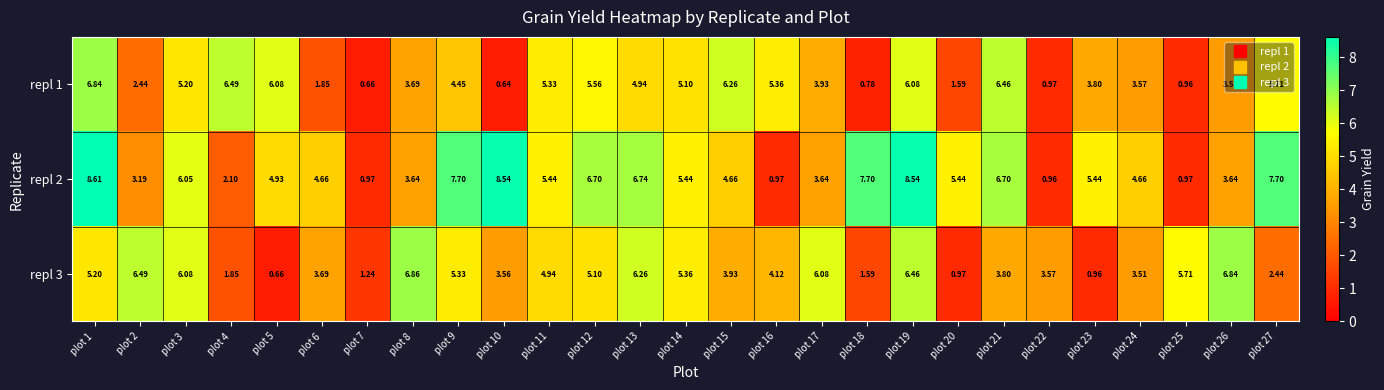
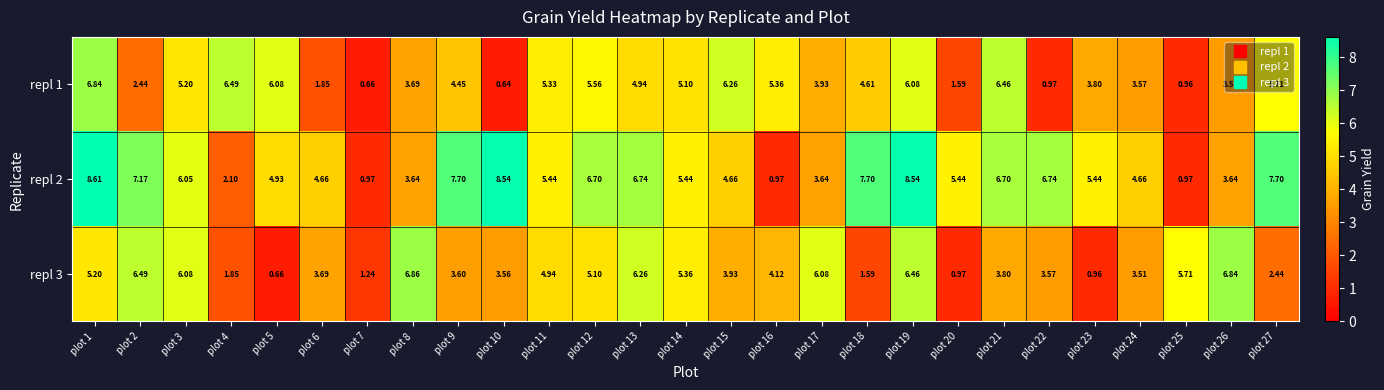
repl 1, plot 18: 0.78 -> 4.61
repl 2, plot 2: 3.19 -> 7.17
repl 2, plot 22: 0.96 -> 6.74
repl 3, plot 9: 5.33 -> 3.60
